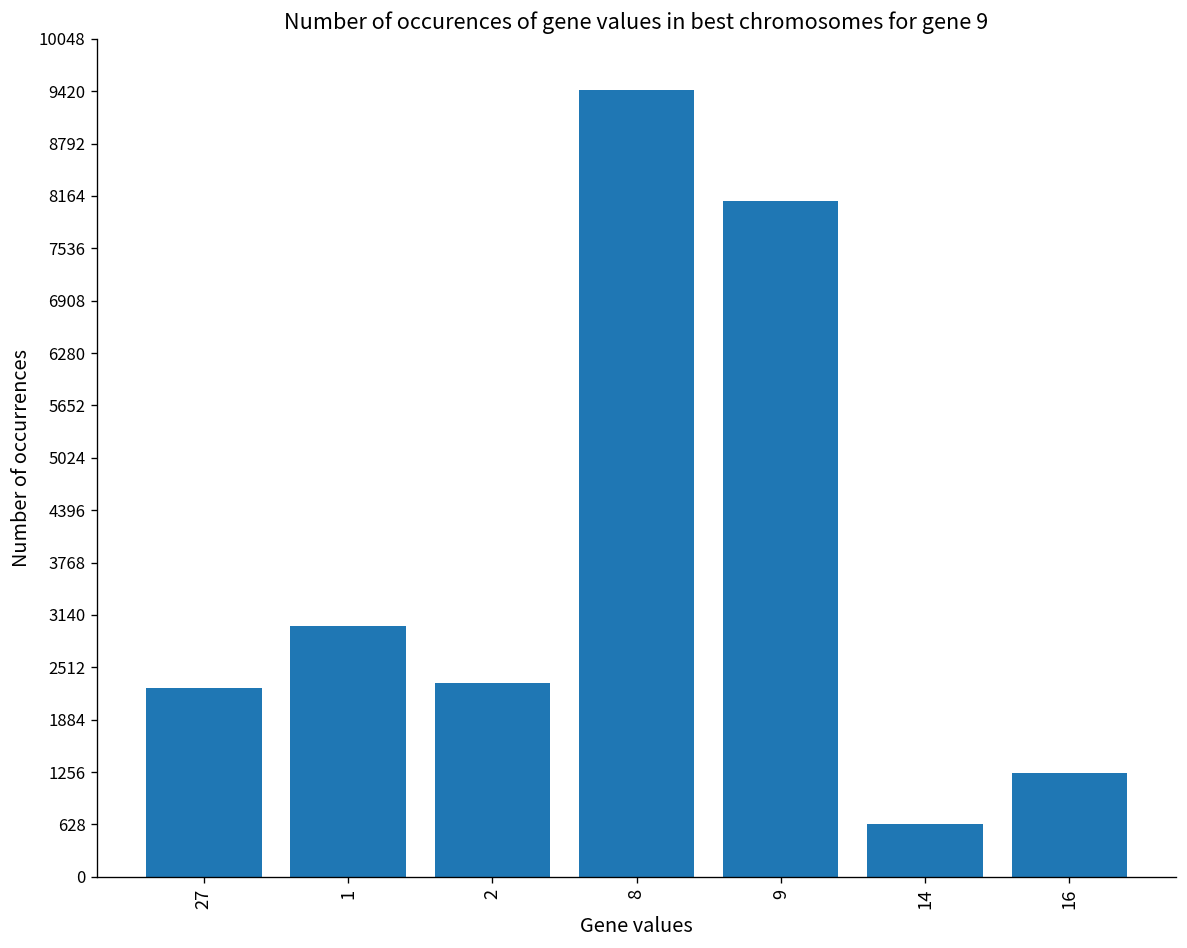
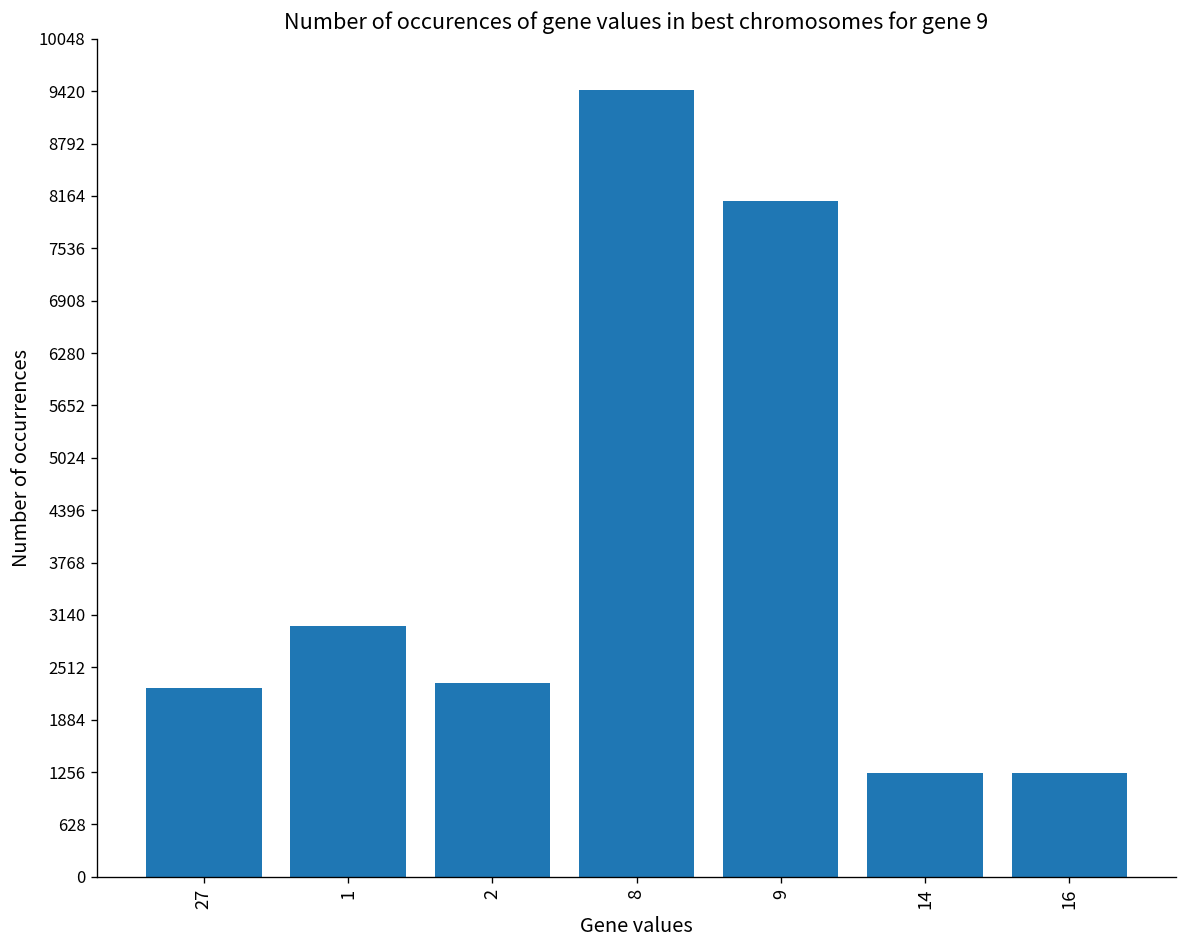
14: 600 -> 1200
